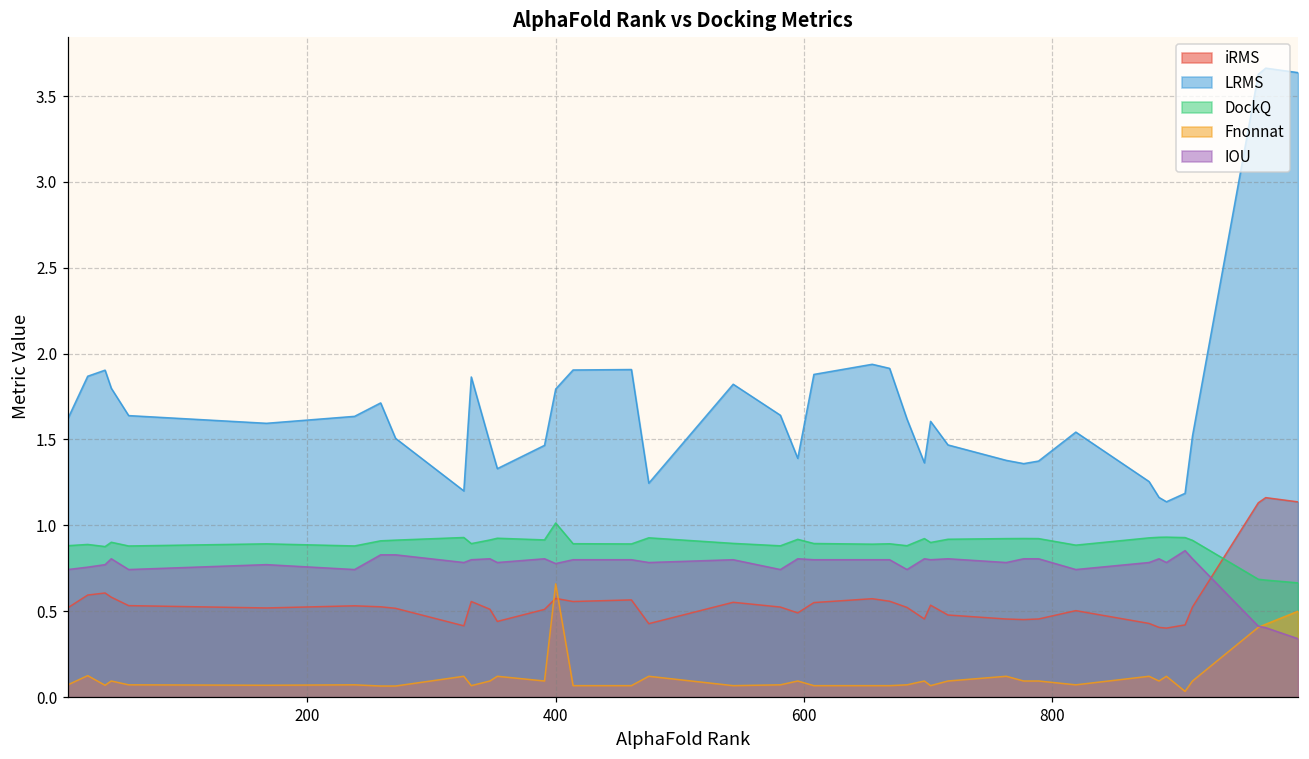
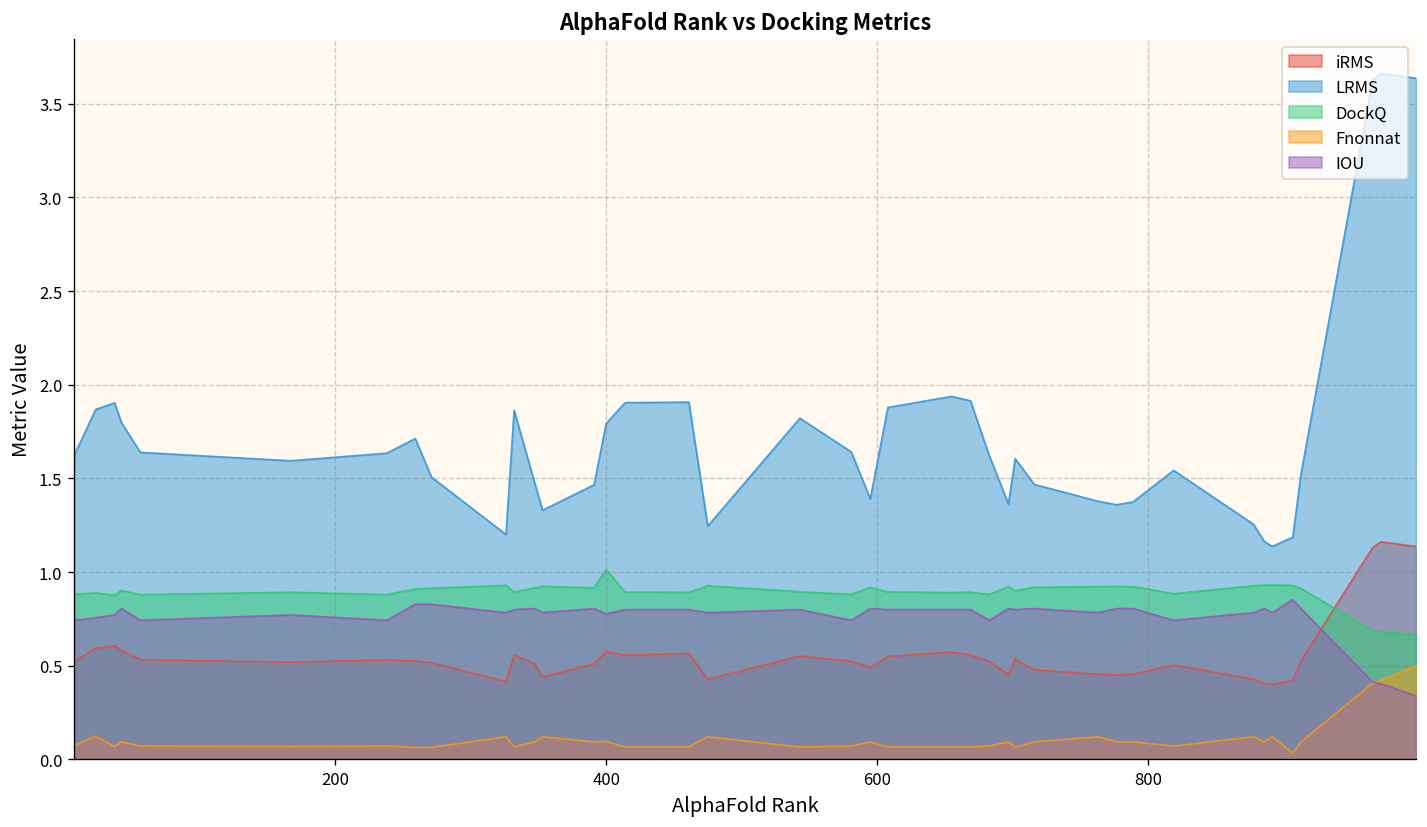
Fnonnat, 400: 0.66 -> 0.10
